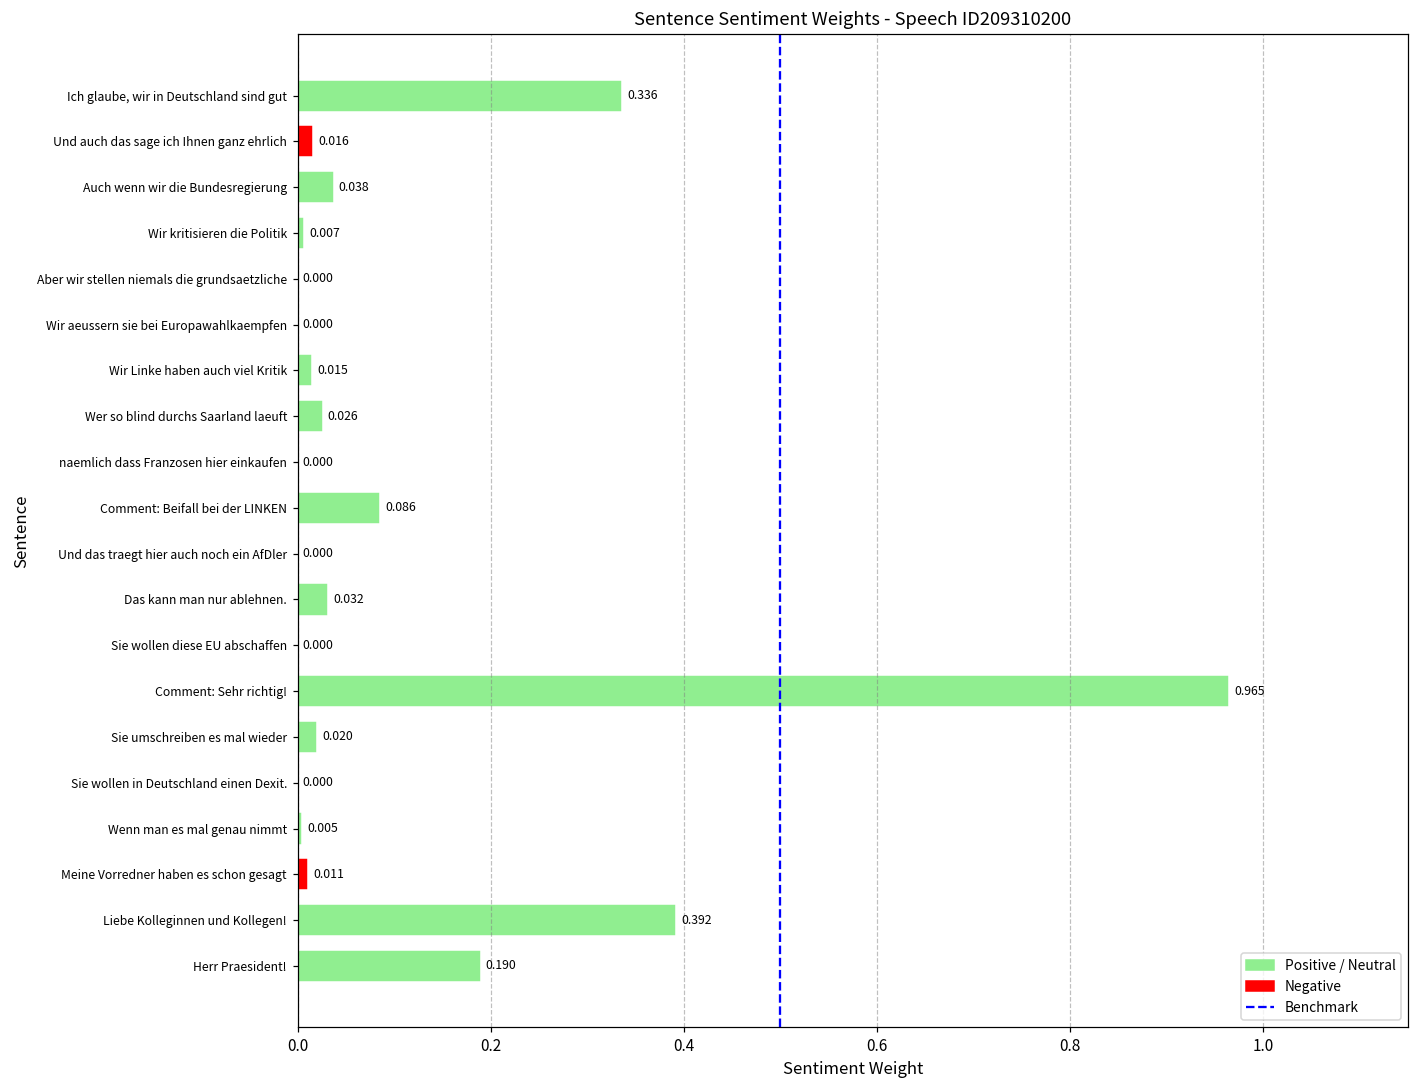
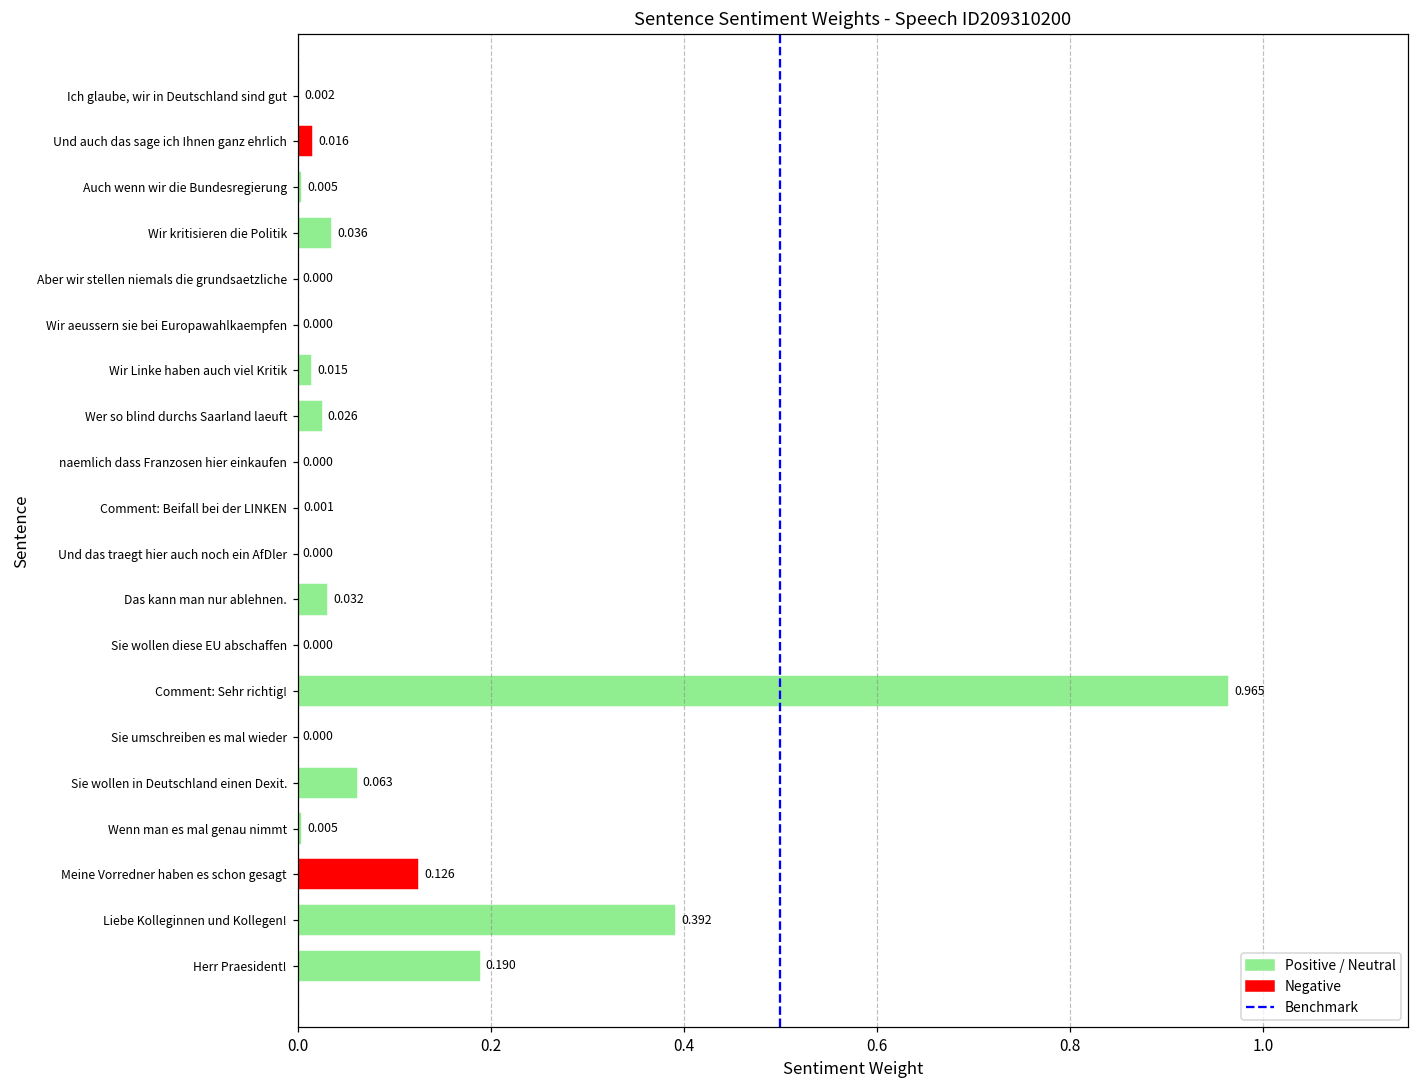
Ich glaube, wir in Deutschland sind gut: 0.336 -> 0.002
Auch wenn wir die Bundesregierung: 0.038 -> 0.005
Wir kritisieren die Politik: 0.007 -> 0.036
Comment: Beifall bei der LINKEN: 0.086 -> 0.001
Sie umschreiben es mal wieder: 0.020 -> 0.000
Sie wollen in Deutschland einen Dexit.: 0.000 -> 0.063
Meine Vorredner haben es schon gesagt: 0.011 -> 0.126
